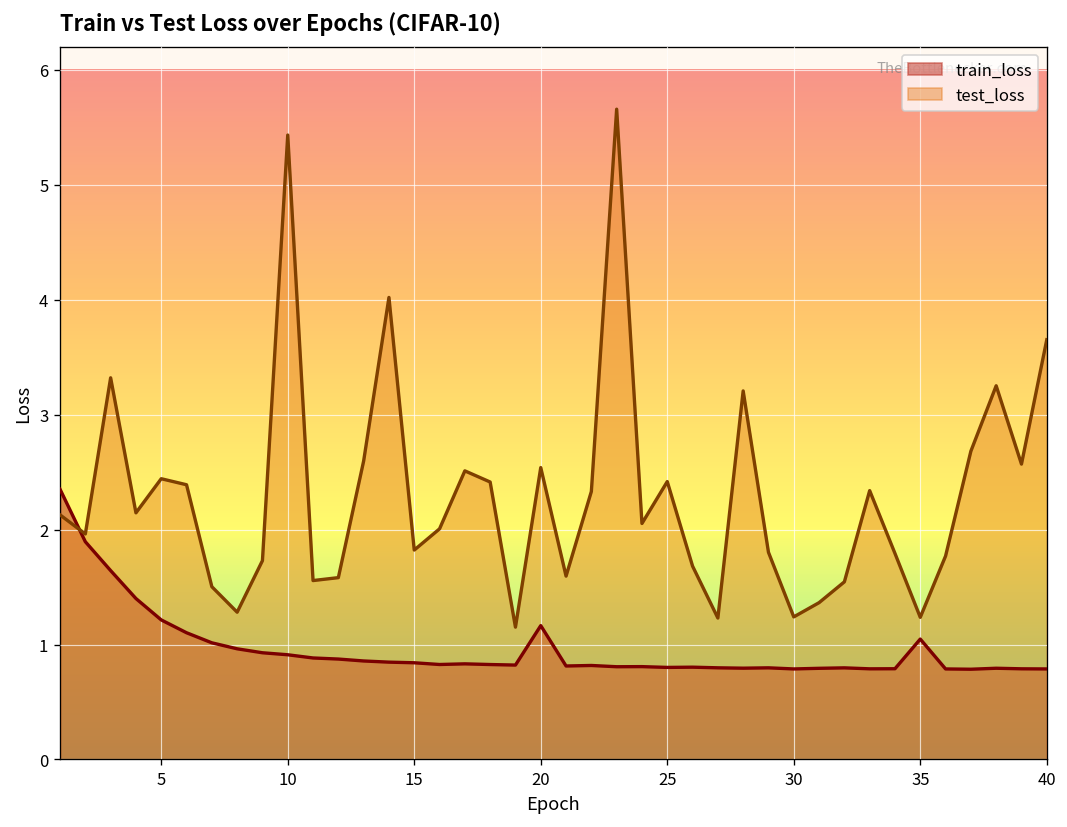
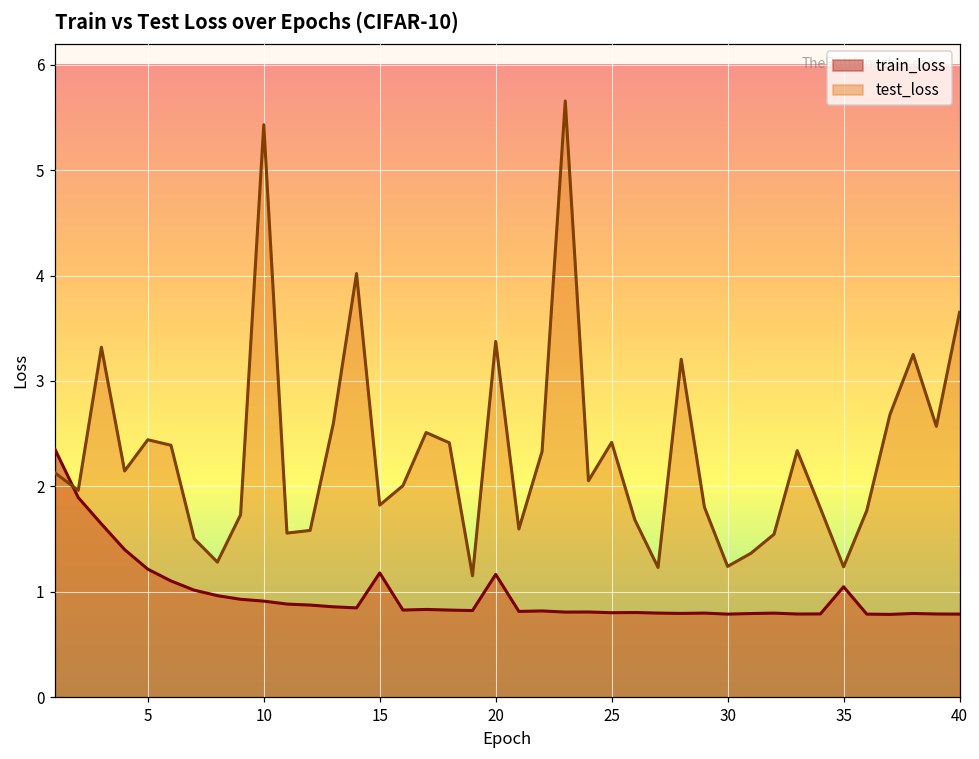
train_loss, 15: 0.8 -> 1.2
test_loss, 20: 2.5 -> 3.4
